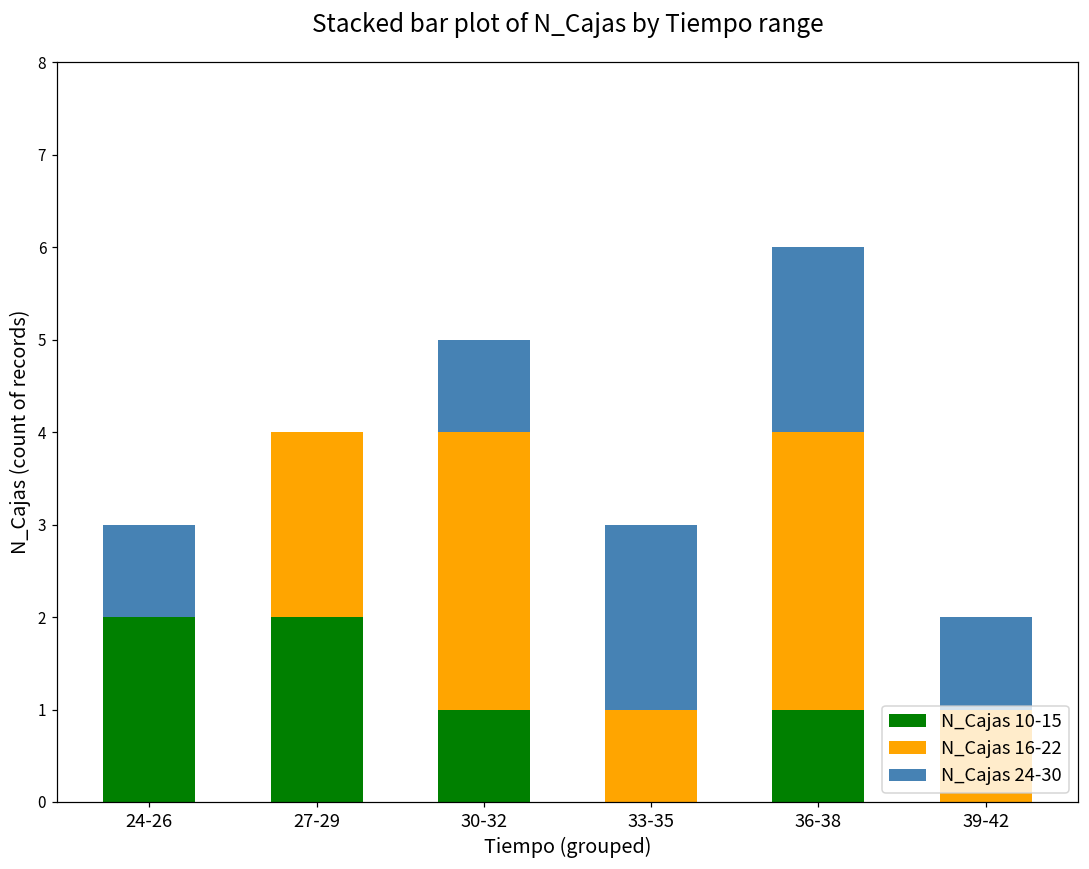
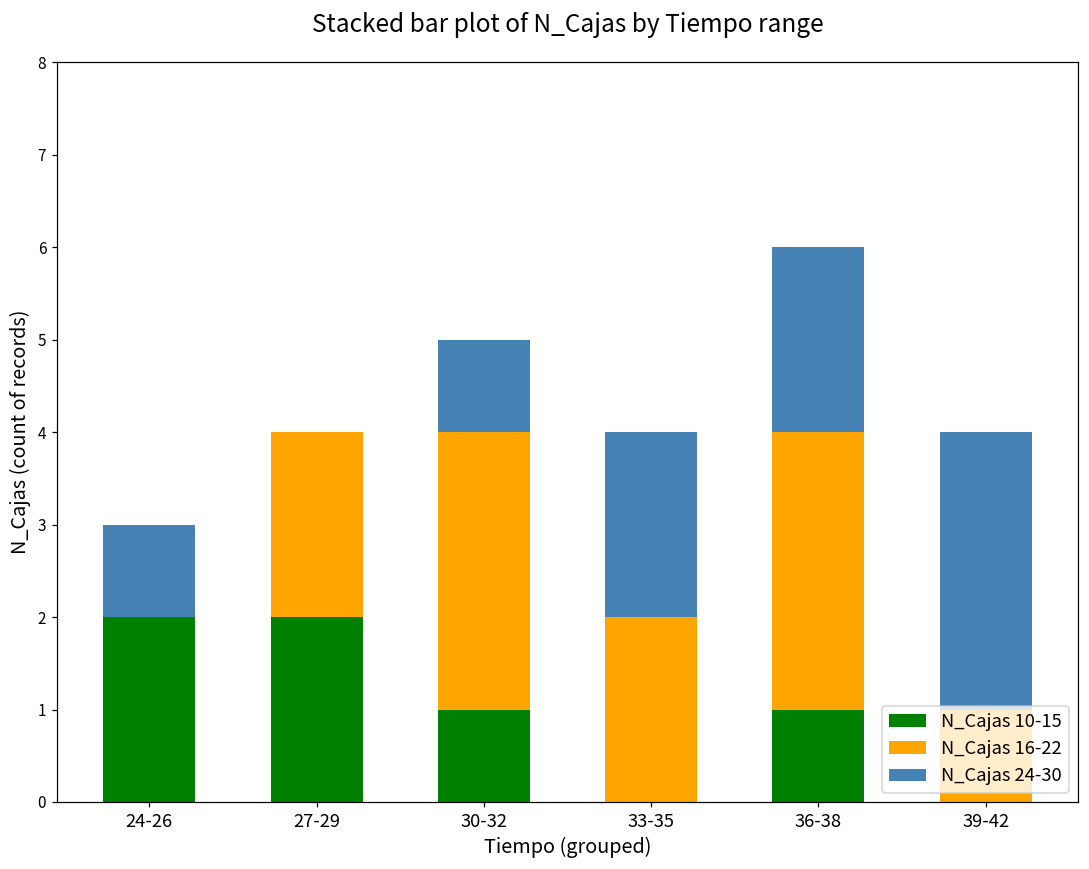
N_Cajas 16-22, 33-35: 1 -> 2
N_Cajas 24-30, 39-42: 1 -> 3
